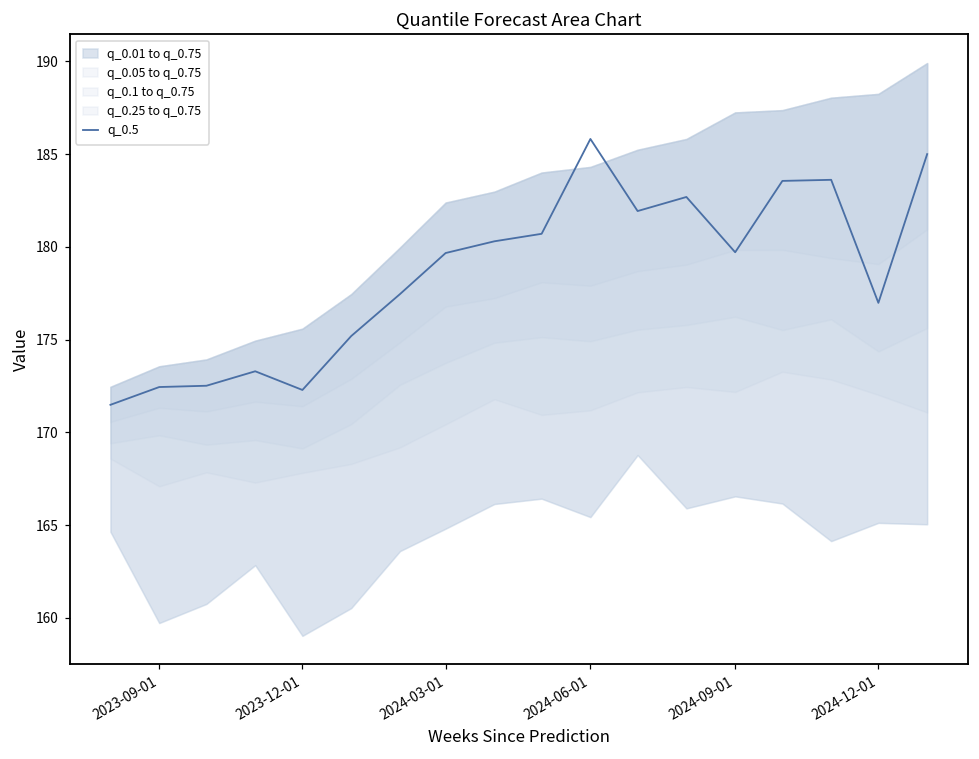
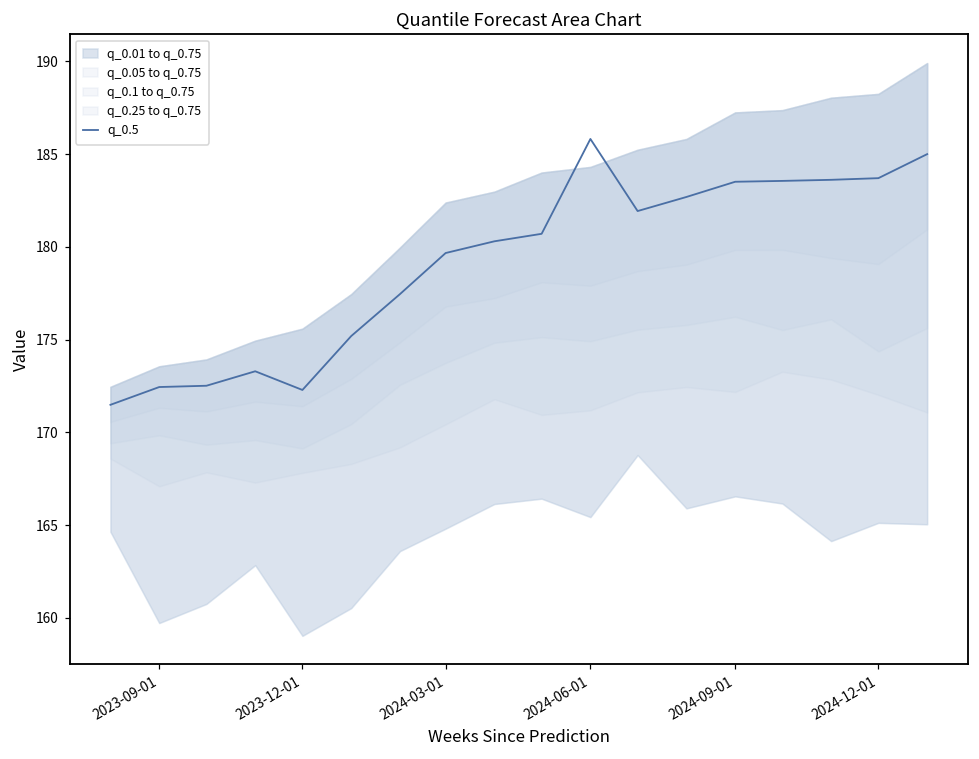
q_0.5, 2024-09-01: 179.7 -> 183.5
q_0.5, 2024-12-01: 177.0 -> 183.7
